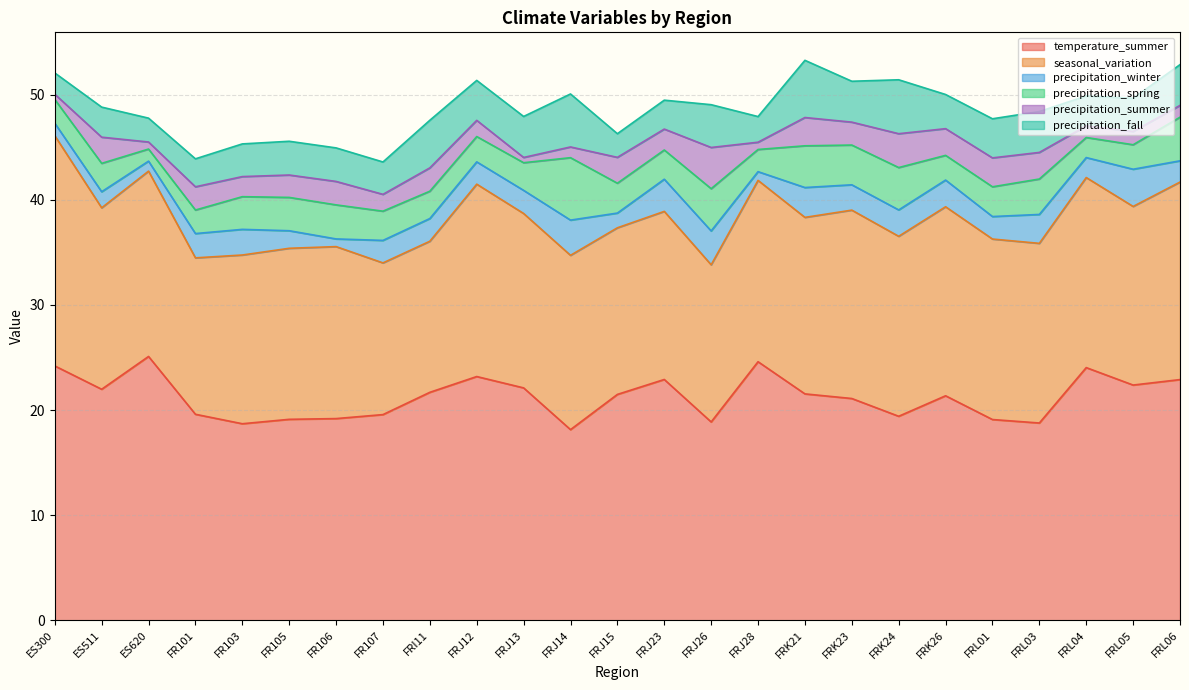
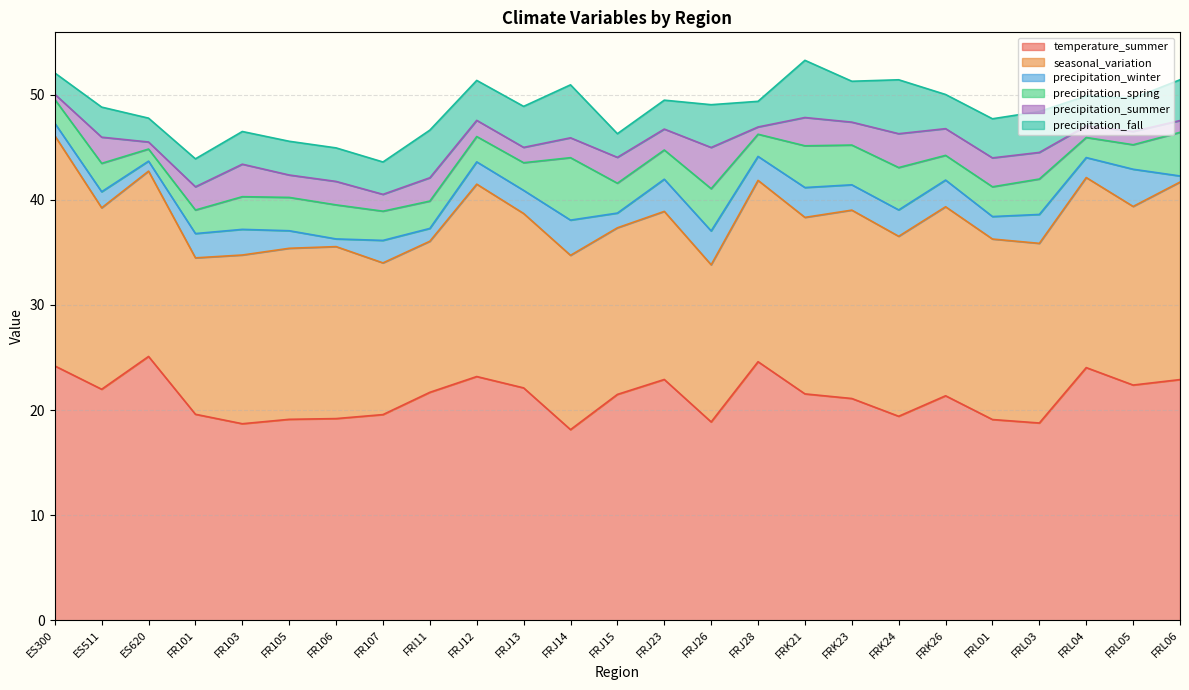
precipitation_summer, FR103: 1.9 -> 3.1
precipitation_winter, FRI11: 2.2 -> 1.2
precipitation_summer, FRJ13: 0.5 -> 1.5
precipitation_summer, FRJ14: 1.0 -> 1.9
precipitation_winter, FRJ28: 0.8 -> 2.3
precipitation_winter, FRL06: 2.0 -> 0.6
